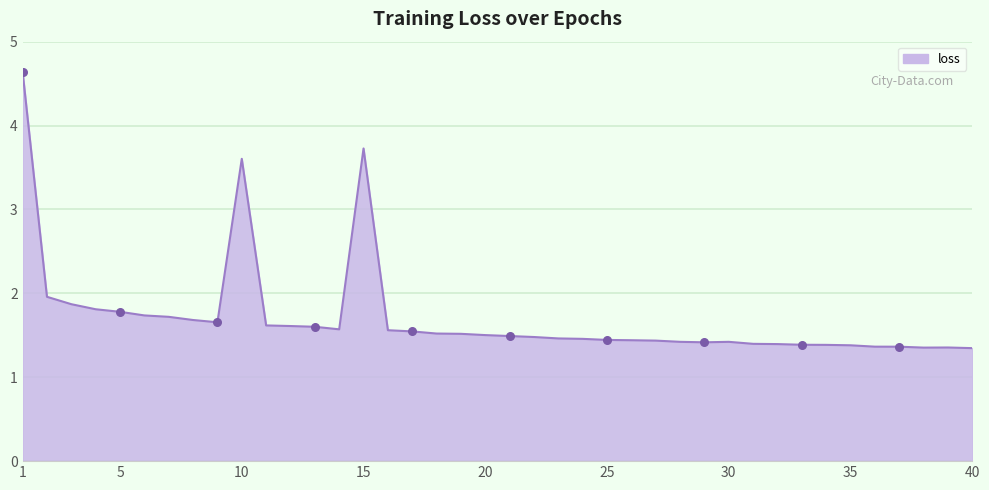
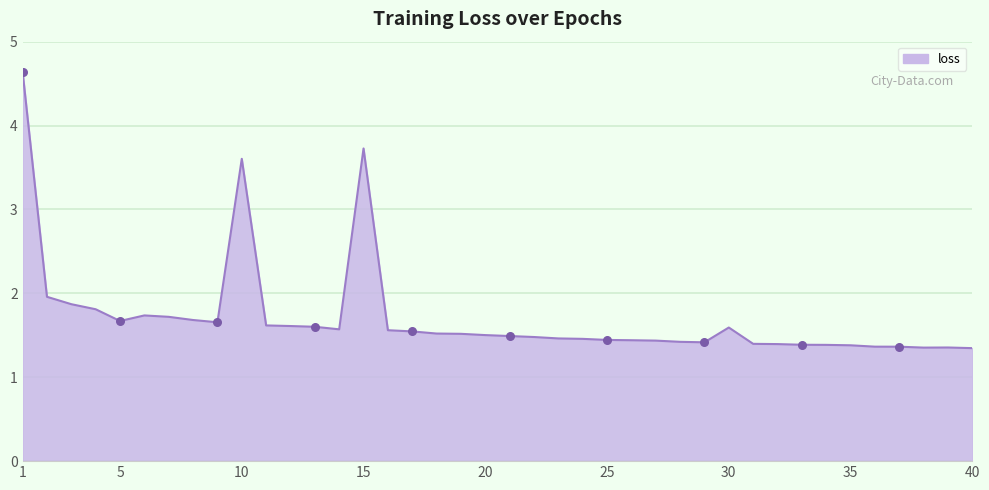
loss, 5: 1.8 -> 1.7
loss, 30: 1.4 -> 1.6
